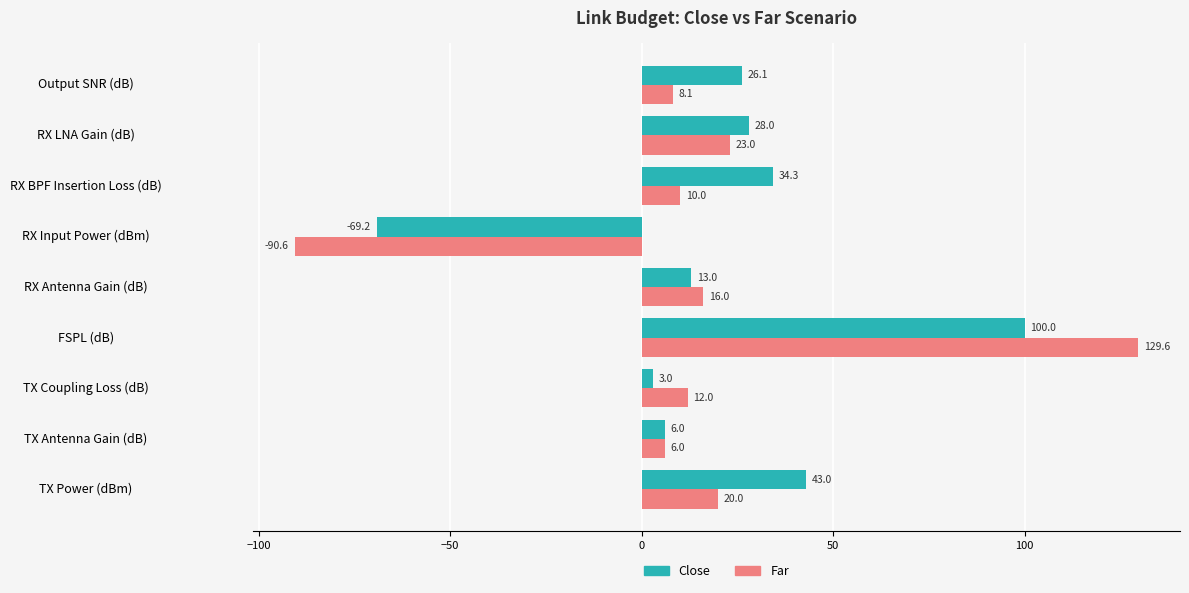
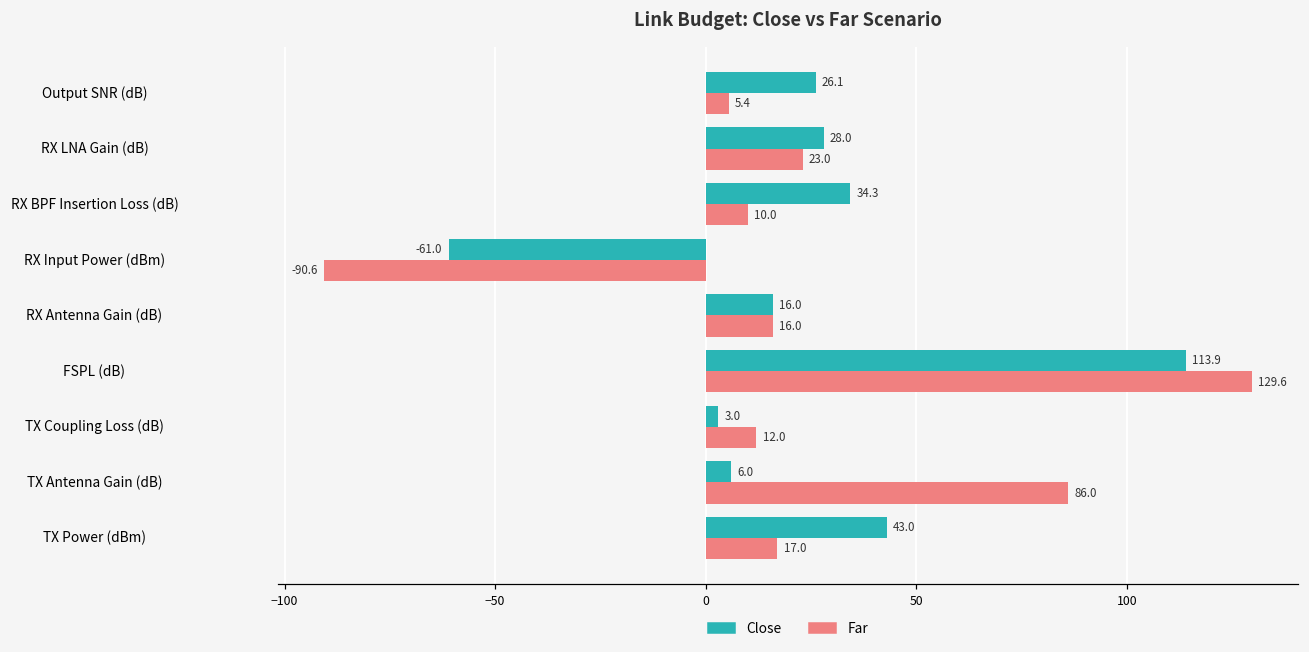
Far, Output SNR (dB): 8.1 -> 5.4
Close, RX Input Power (dBm): -69.2 -> -61.0
Close, RX Antenna Gain (dB): 13.0 -> 16.0
Close, FSPL (dB): 100.0 -> 113.9
Far, TX Antenna Gain (dB): 6.0 -> 86.0
Far, TX Power (dBm): 20.0 -> 17.0
